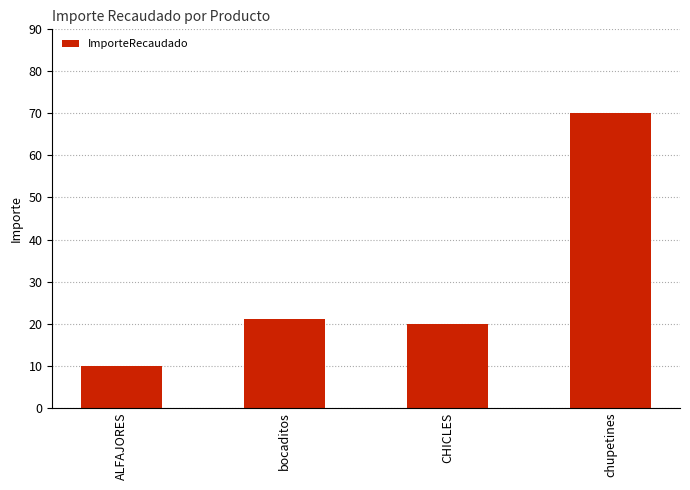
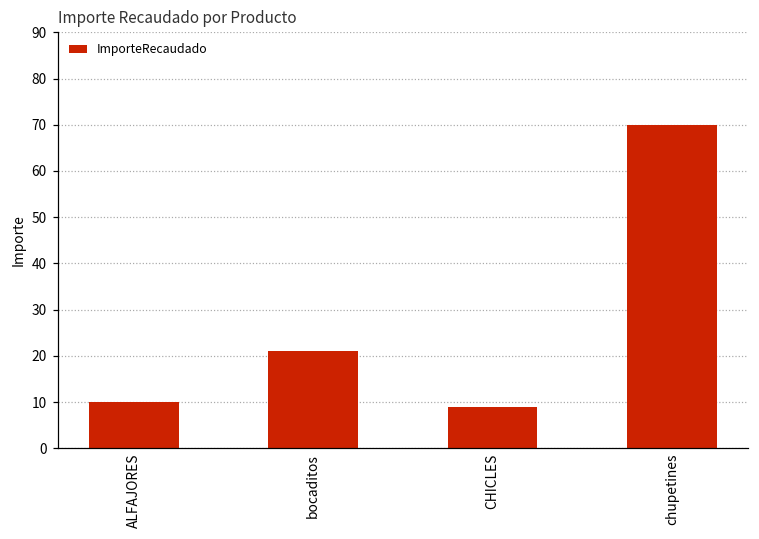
CHICLES: 20 -> 9
